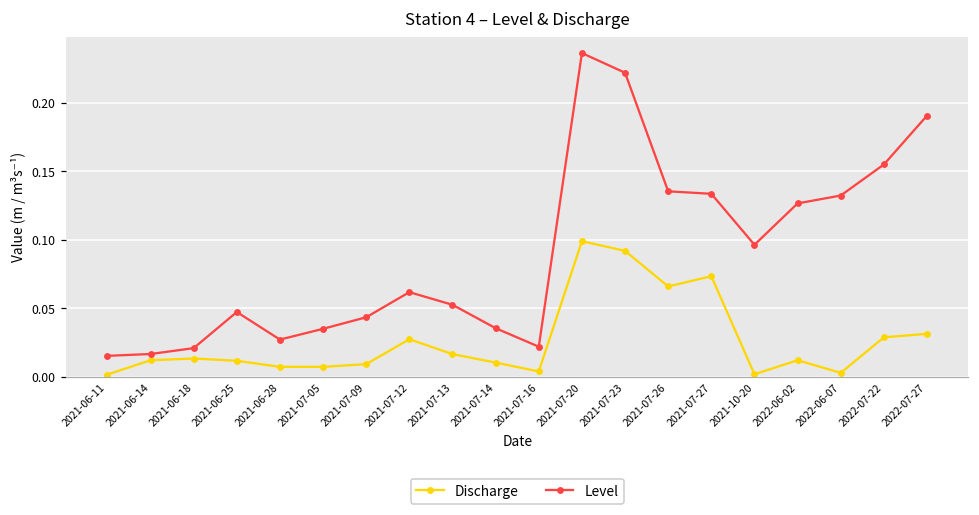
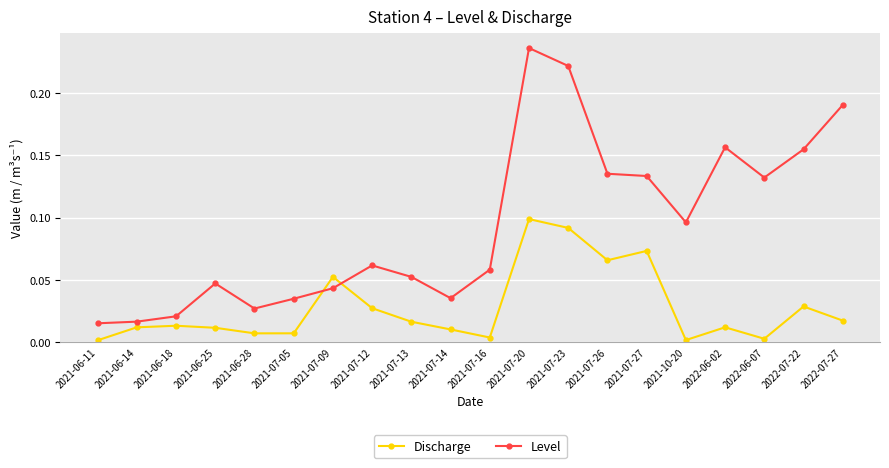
Discharge, 2021-07-09: 0.009 -> 0.052
Level, 2021-07-16: 0.022 -> 0.058
Level, 2022-06-02: 0.126 -> 0.157
Discharge, 2022-07-27: 0.031 -> 0.017
